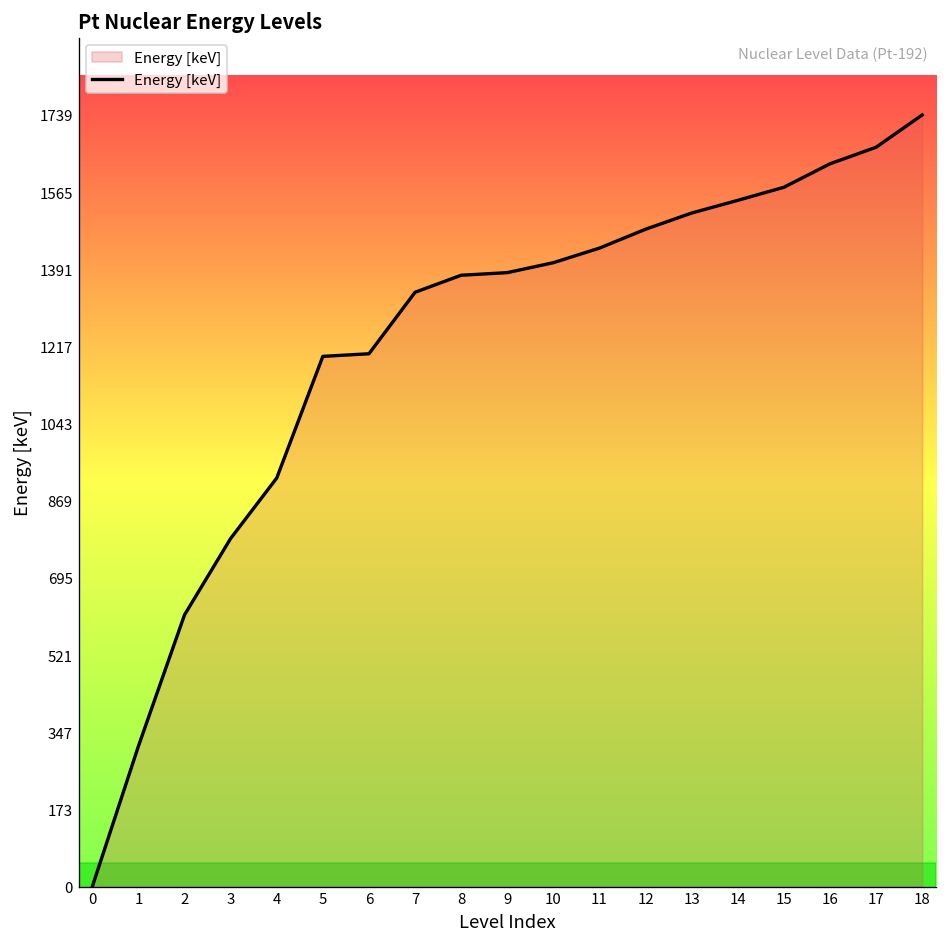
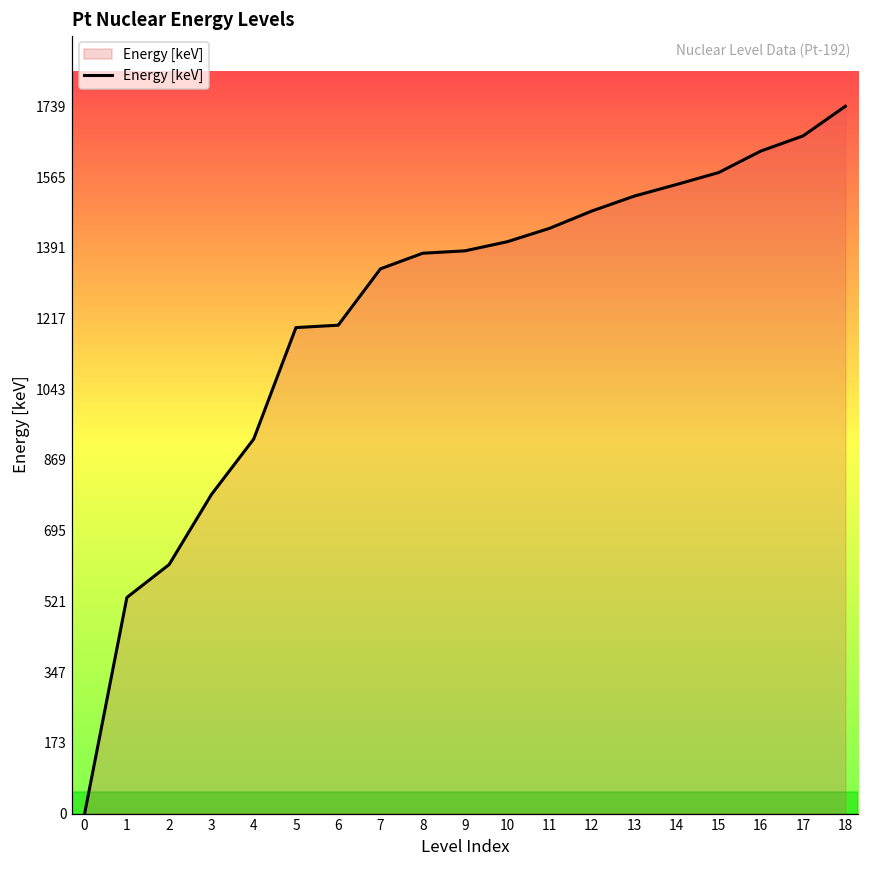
1: 320 -> 530
